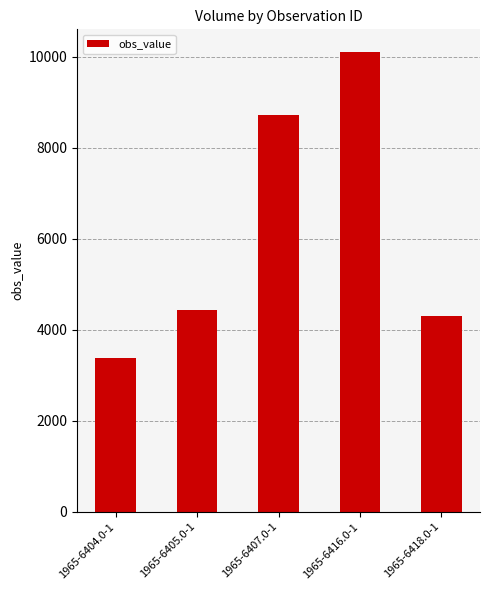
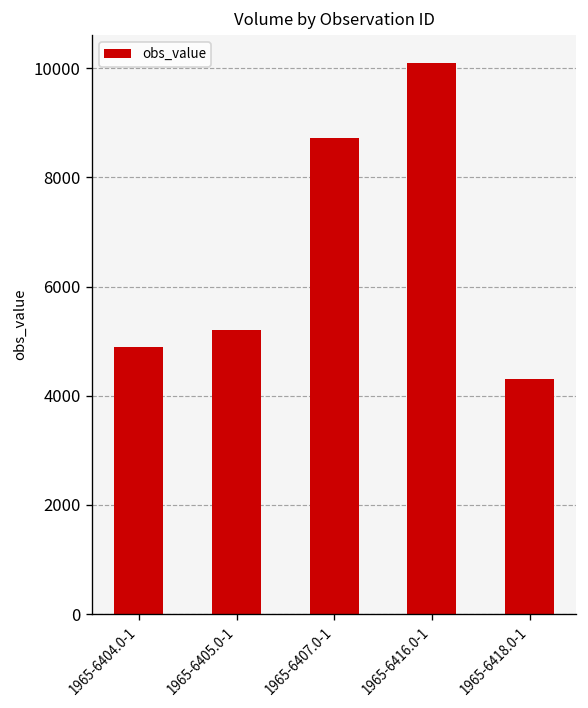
1965-6404.0-1: 3400 -> 4900
1965-6405.0-1: 4400 -> 5200
